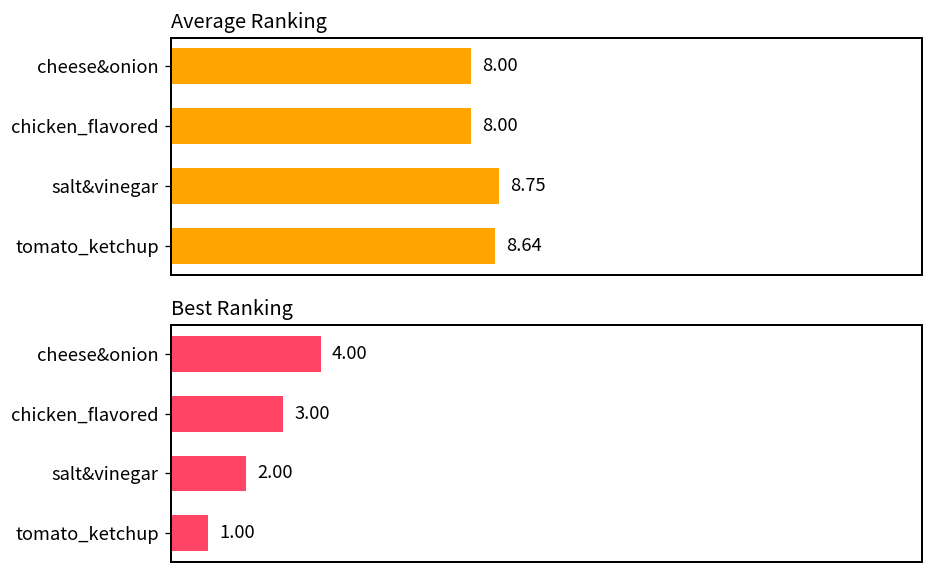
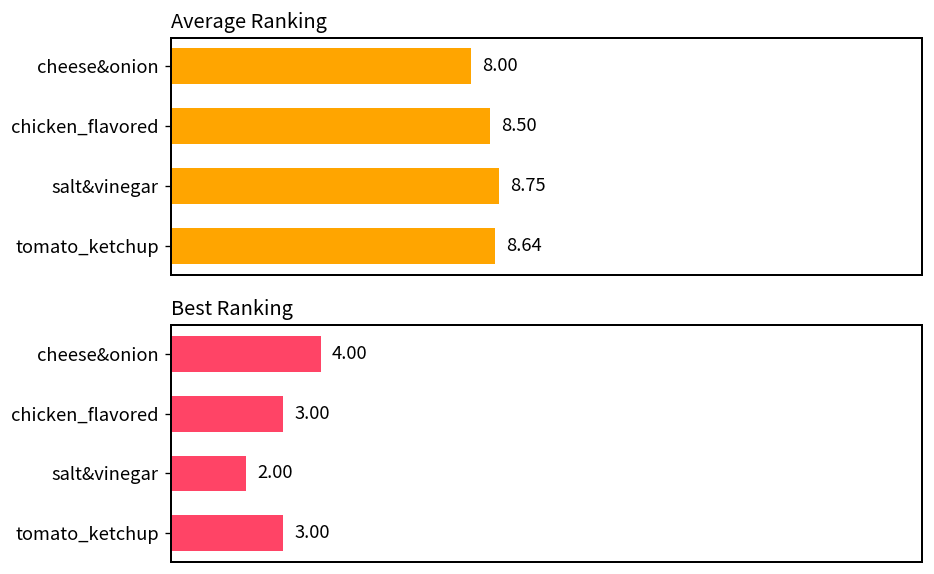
Average Ranking, chicken_flavored: 8.00 -> 8.50
Best Ranking, tomato_ketchup: 1.00 -> 3.00
